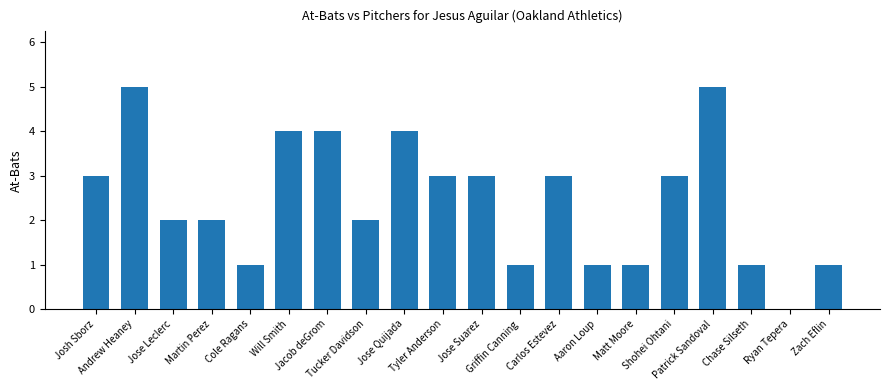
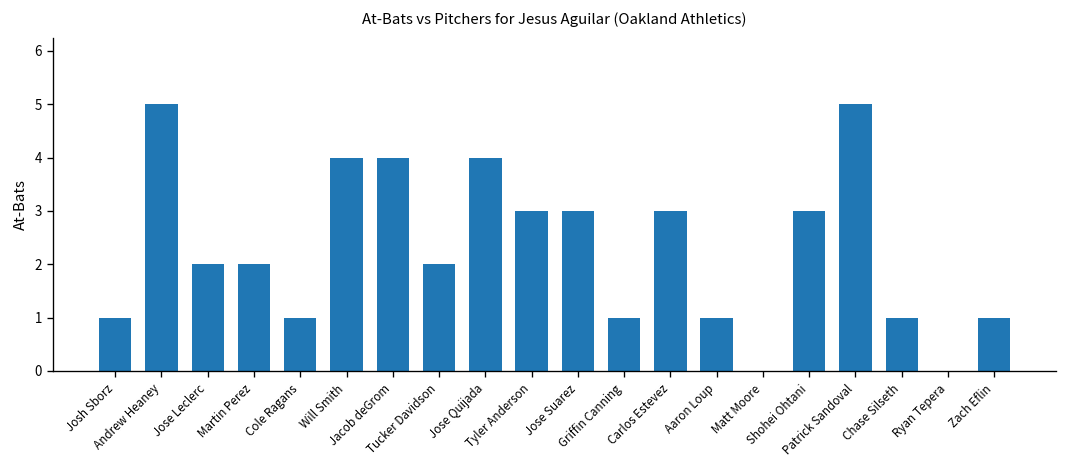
Josh Sborz: 3 -> 1
Matt Moore: 1 -> 0
